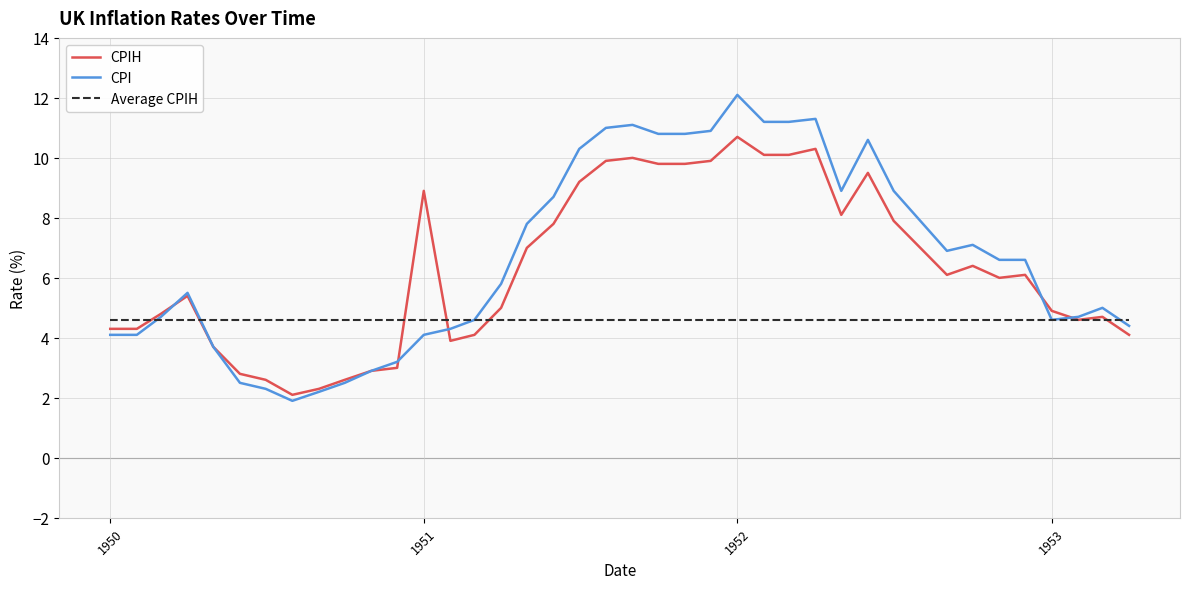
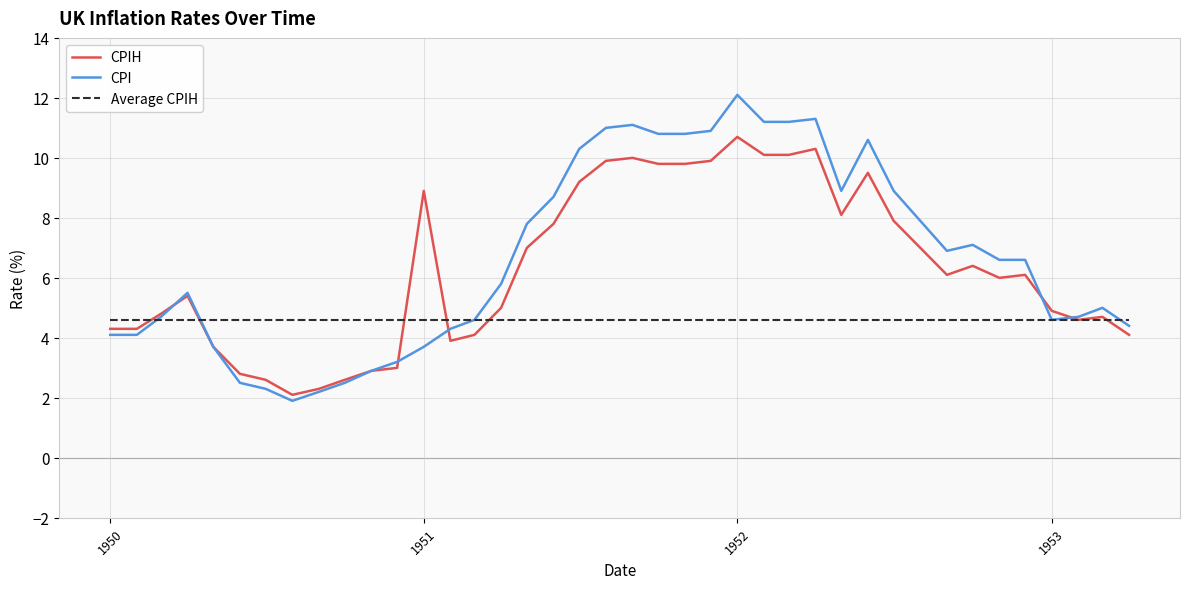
CPI, 1951: 4.1 -> 3.7
